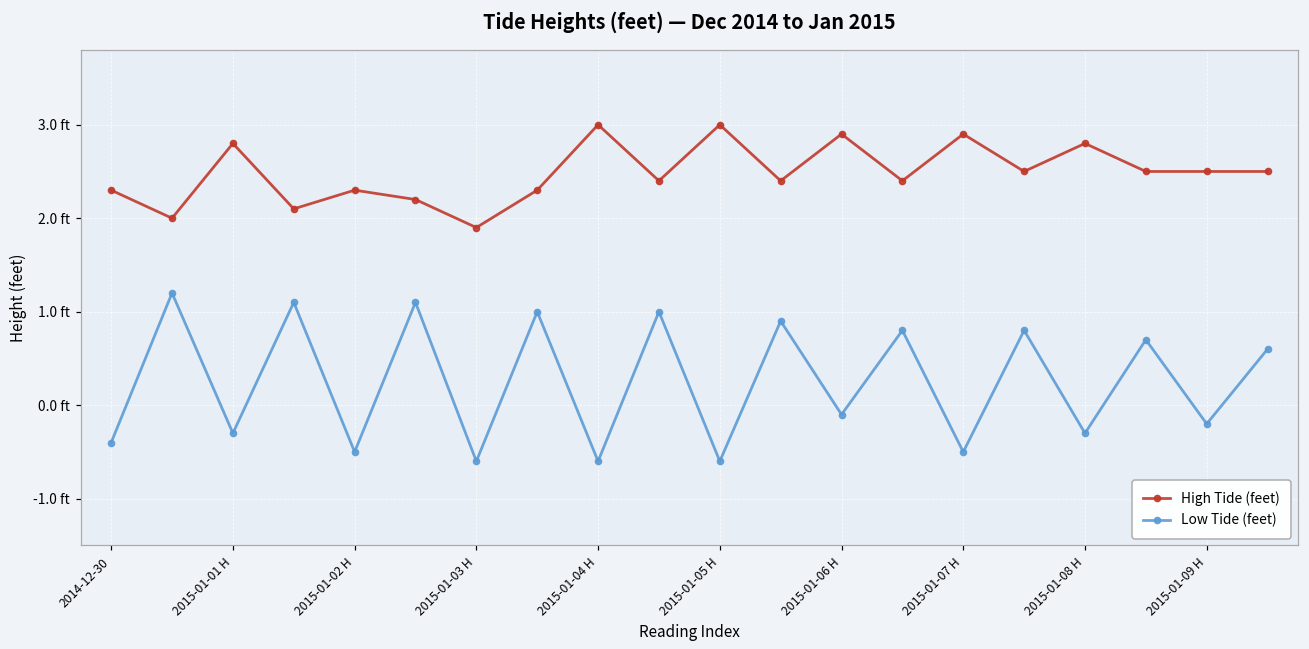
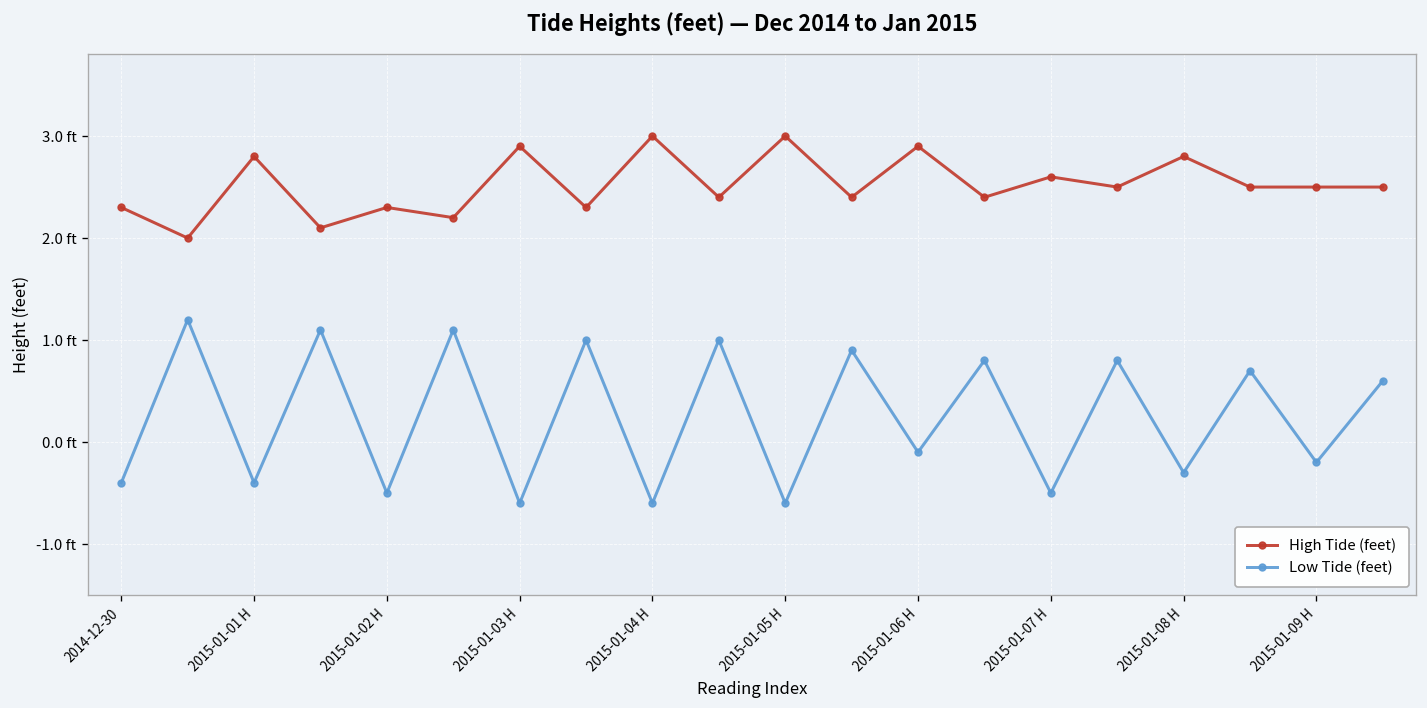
Low Tide (feet), 2015-01-01 H: -0.3 ft -> -0.4 ft
High Tide (feet), 2015-01-03 H: 1.9 ft -> 2.9 ft
High Tide (feet), 2015-01-07 H: 2.9 ft -> 2.6 ft
